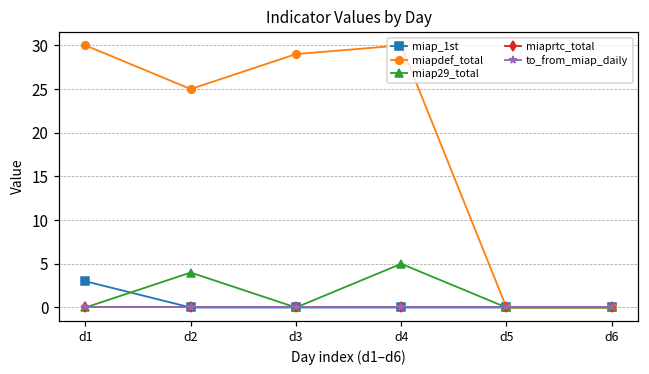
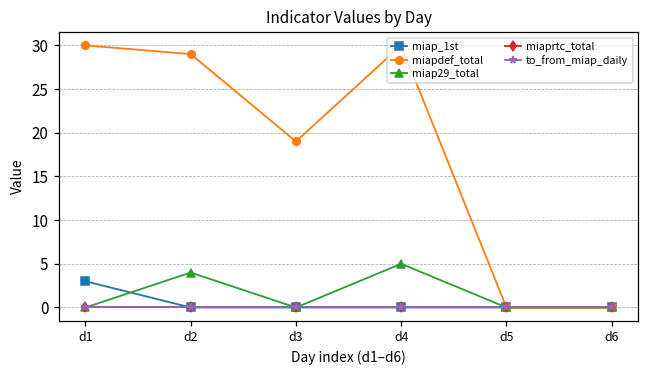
miapdef_total, d2: 25 -> 29
miapdef_total, d3: 29 -> 19
